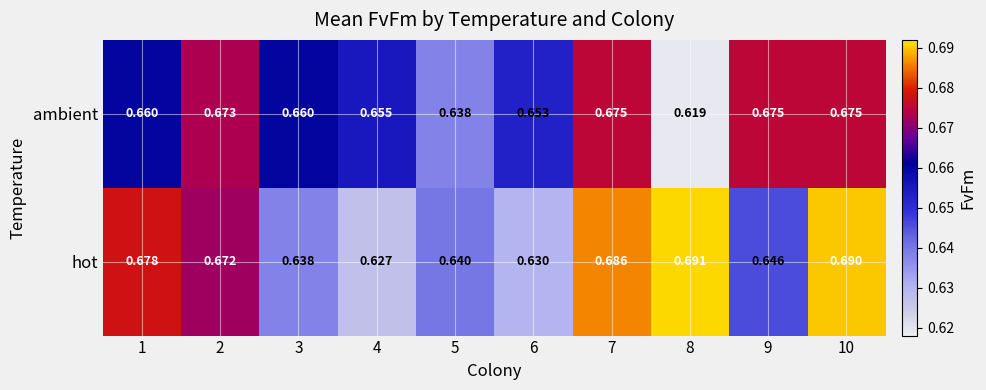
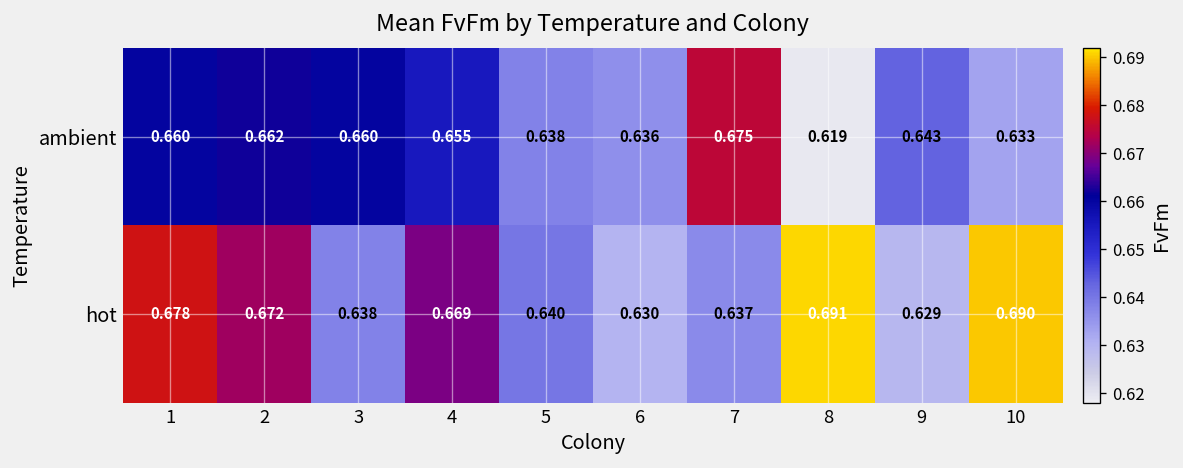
ambient, 2: 0.673 -> 0.662
ambient, 6: 0.653 -> 0.636
ambient, 9: 0.675 -> 0.643
ambient, 10: 0.675 -> 0.633
hot, 4: 0.627 -> 0.669
hot, 7: 0.686 -> 0.637
hot, 9: 0.646 -> 0.629
